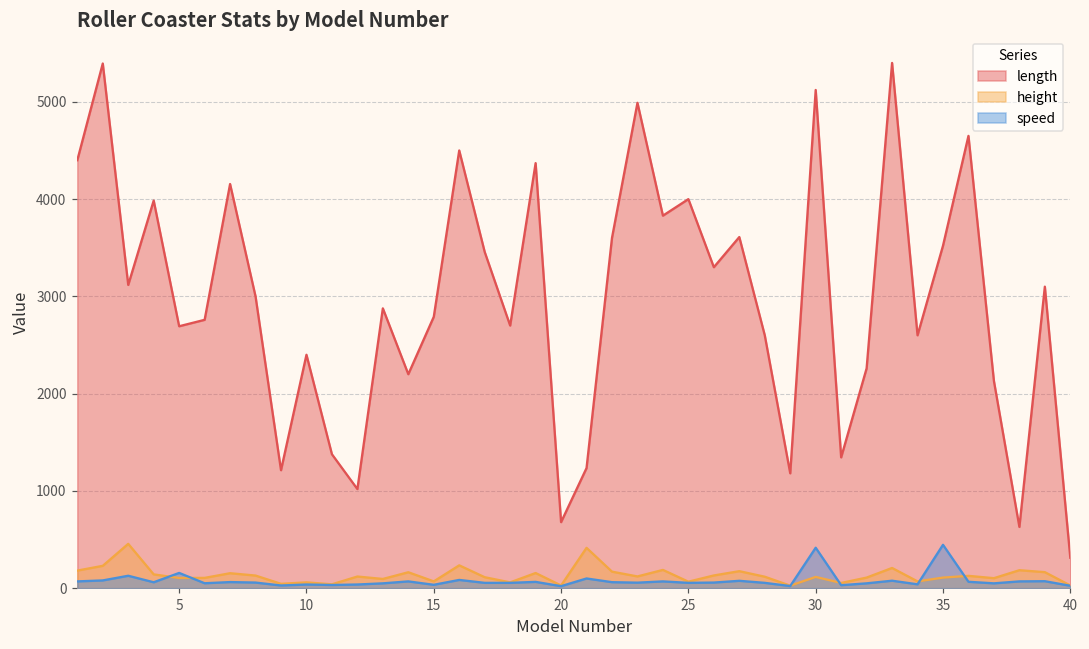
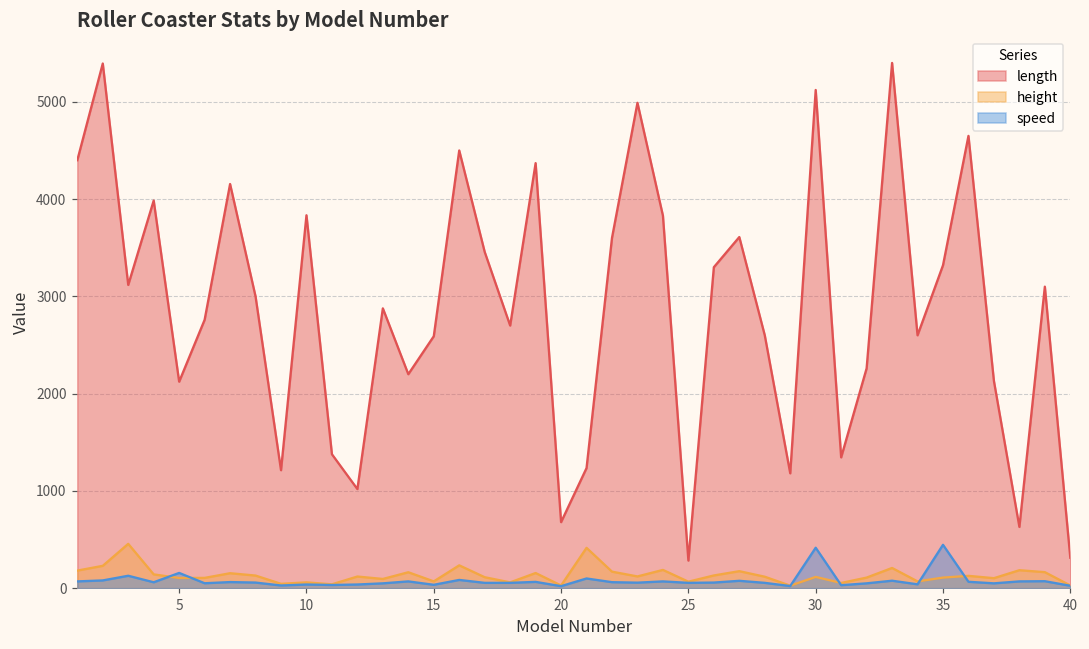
length, 5: 2700 -> 2100
length, 10: 2400 -> 3800
length, 15: 2800 -> 2600
length, 25: 4000 -> 300
length, 35: 3500 -> 3300
